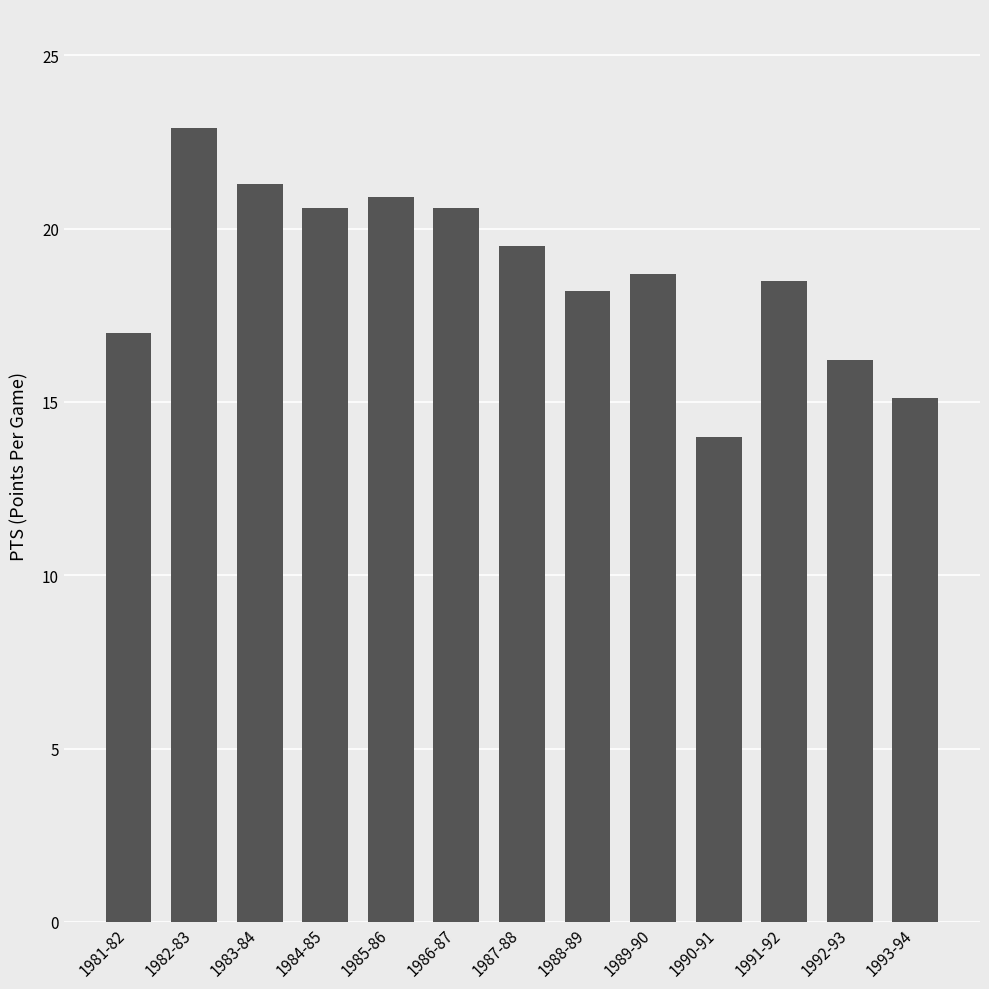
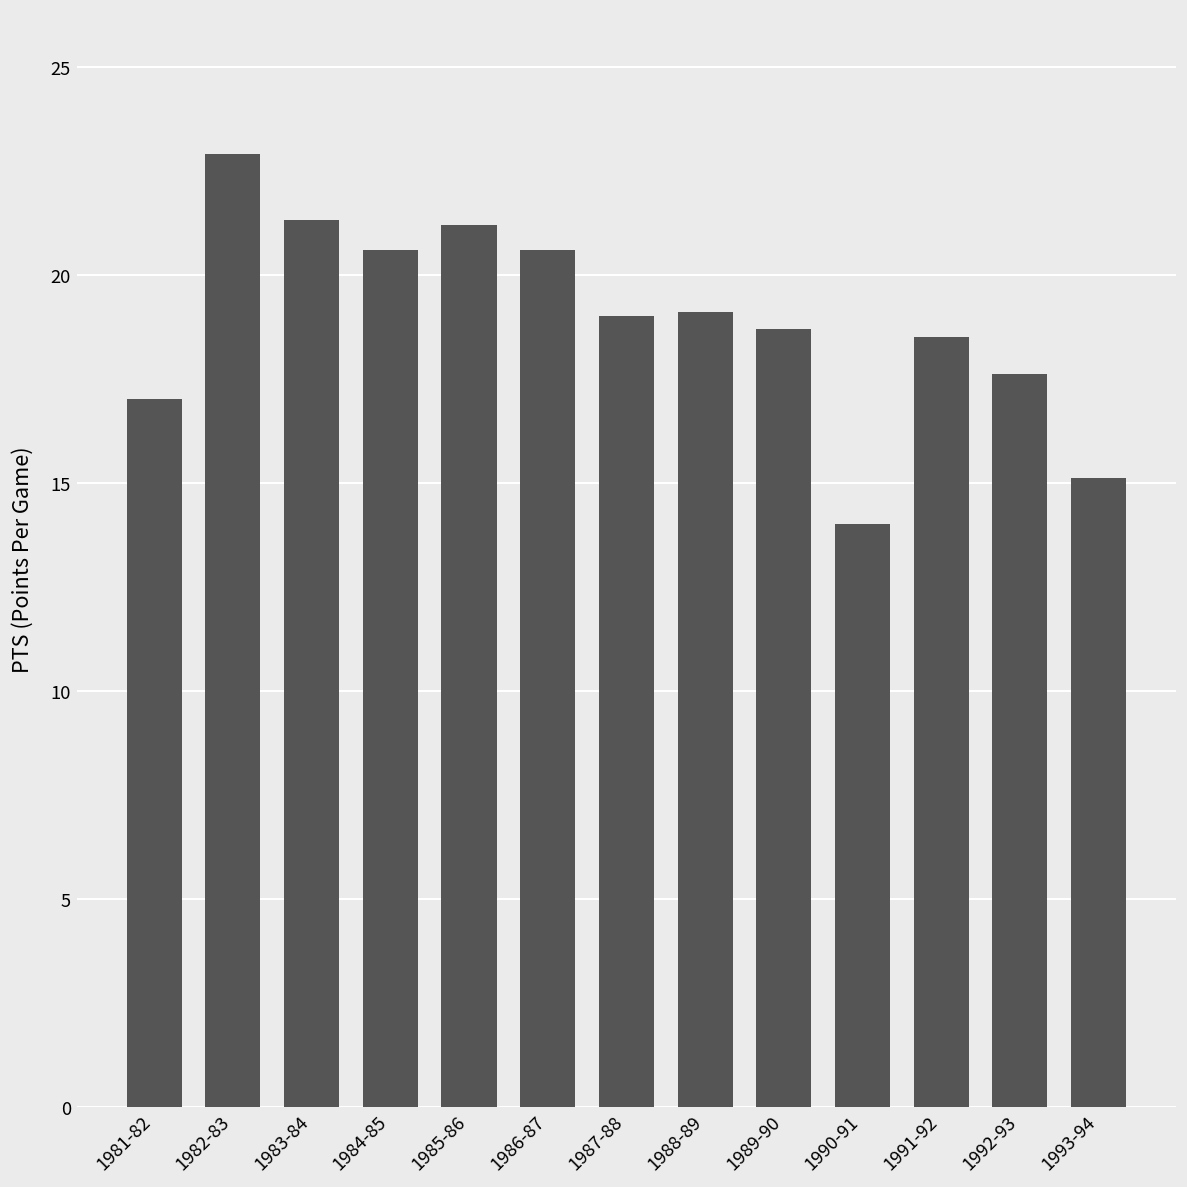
1985-86: 20.9 -> 21.2
1987-88: 19.5 -> 19.0
1988-89: 18.2 -> 19.1
1992-93: 16.2 -> 17.6
